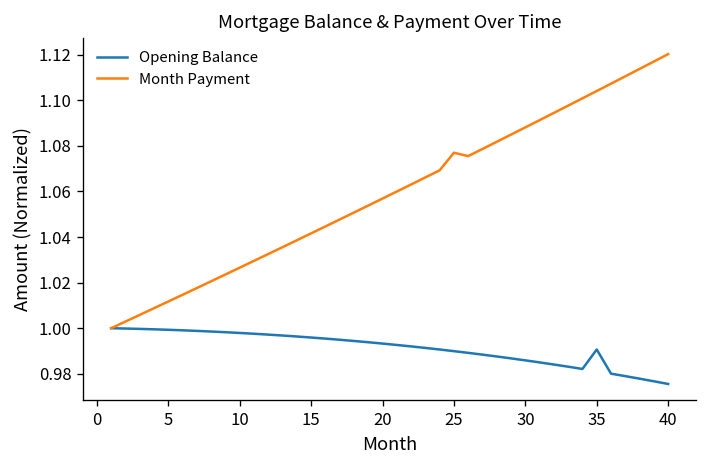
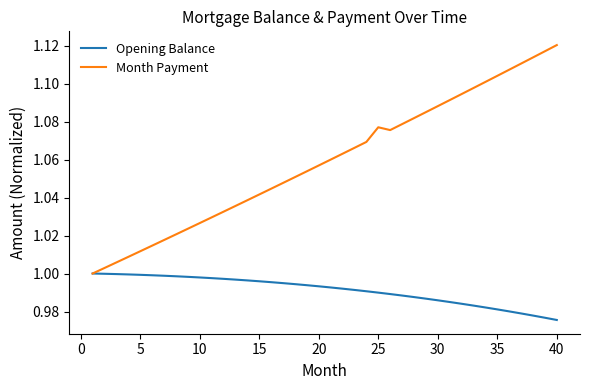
Opening Balance, 35: 0.991 -> 0.981
